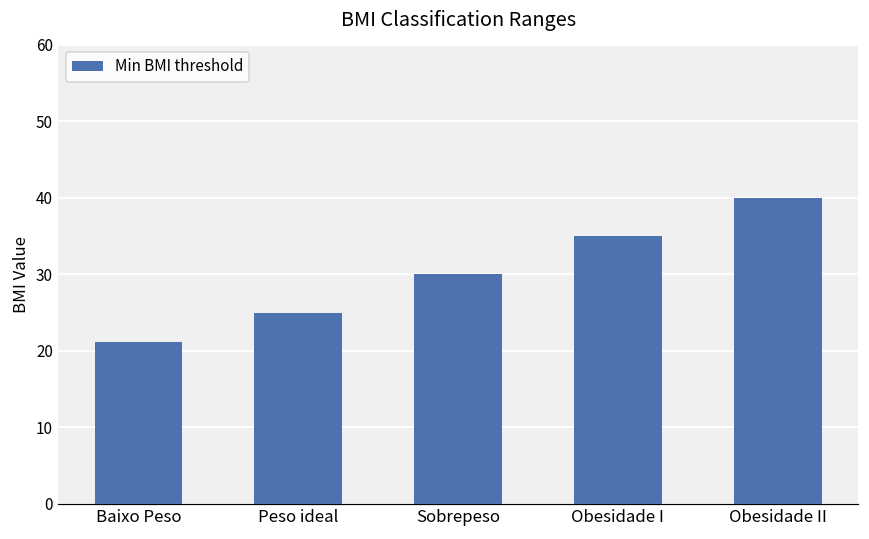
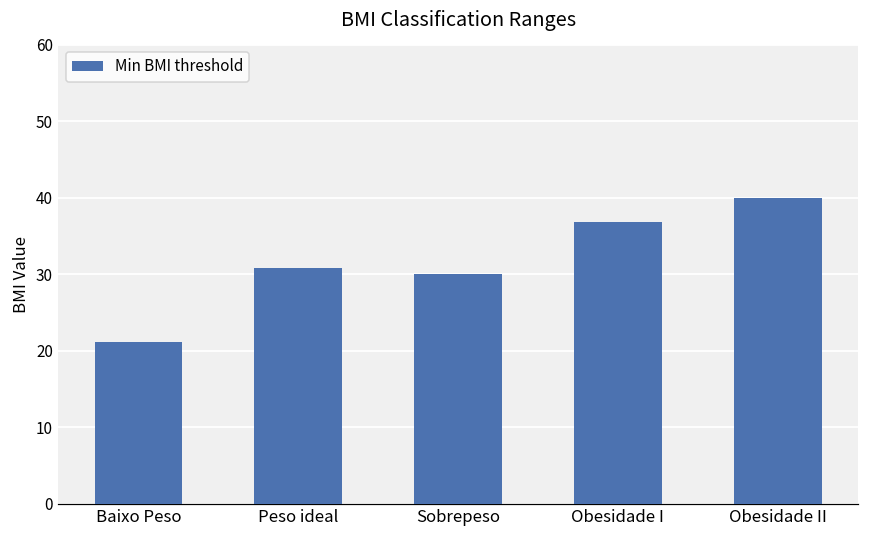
Peso ideal: 25 -> 31
Obesidade I: 35 -> 37
